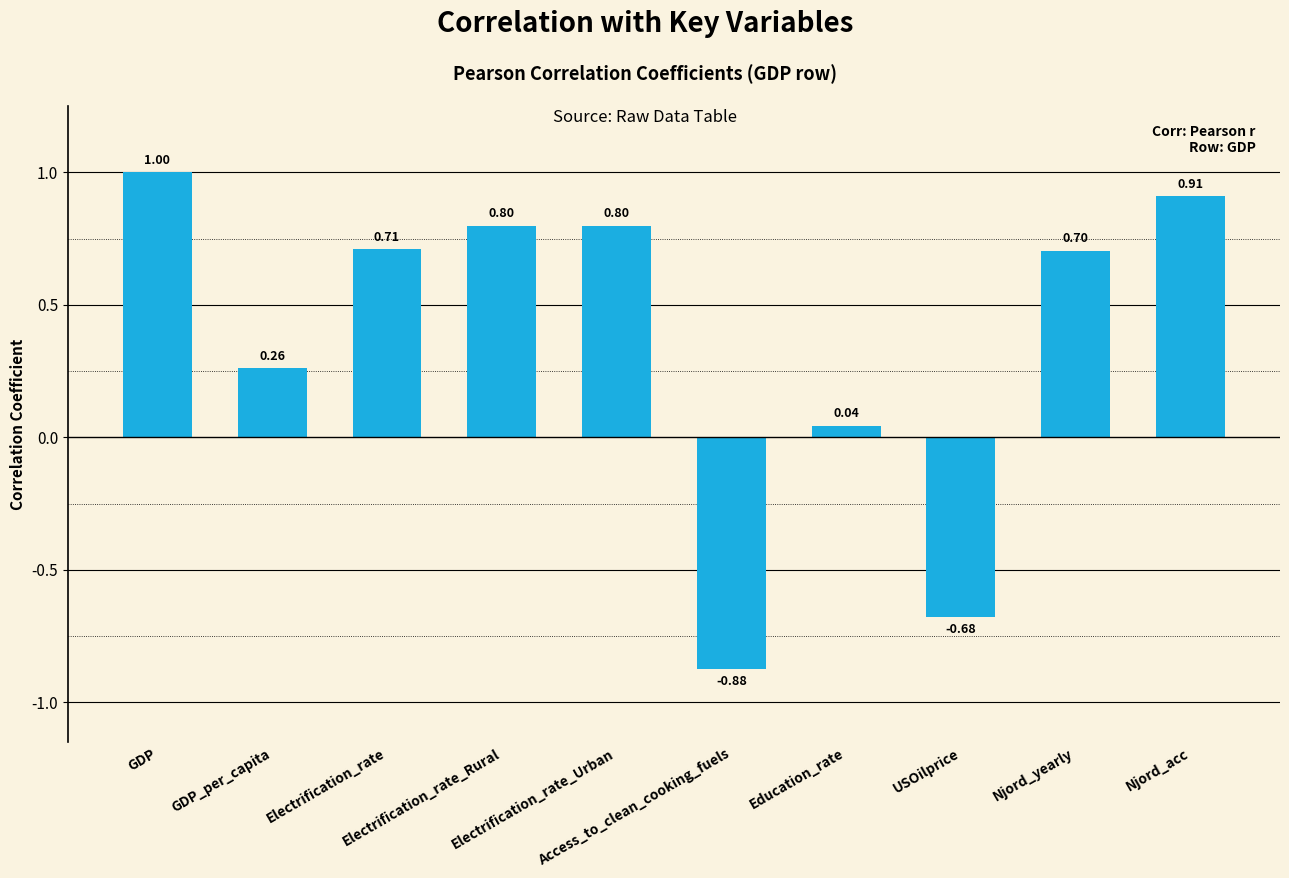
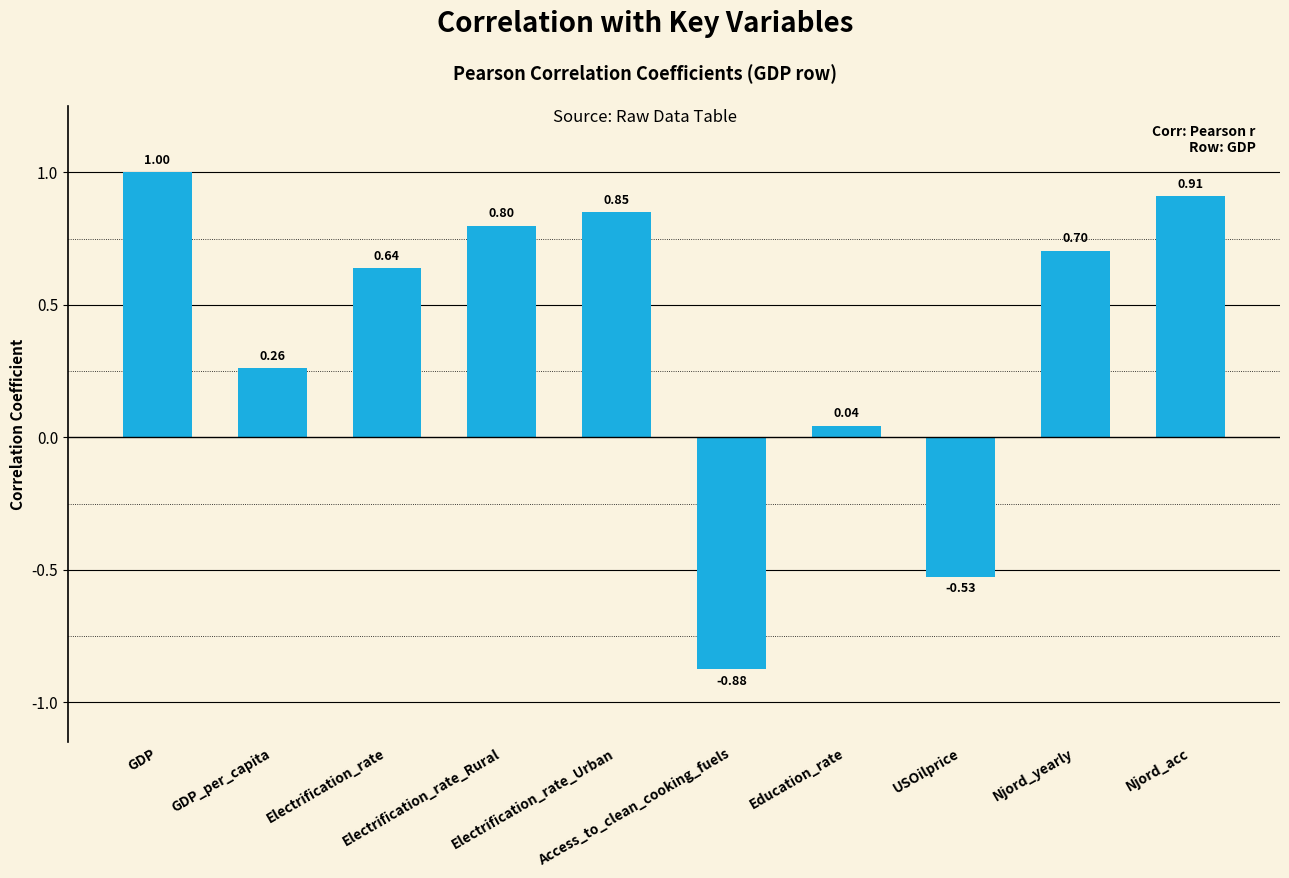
Electrification_rate: 0.71 -> 0.64
Electrification_rate_Urban: 0.80 -> 0.85
USOilprice: -0.68 -> -0.53
